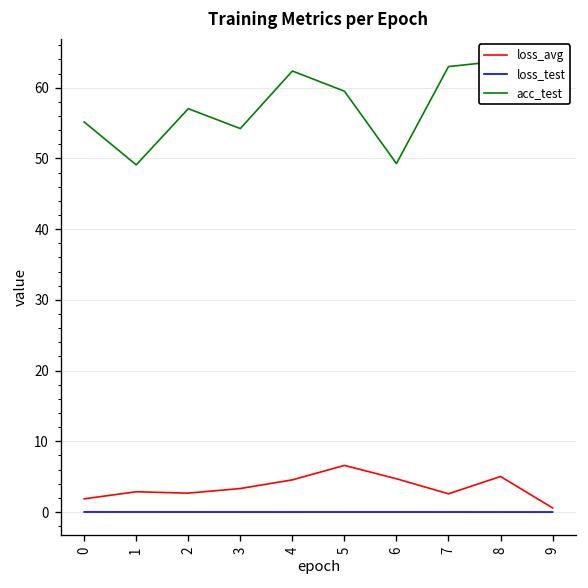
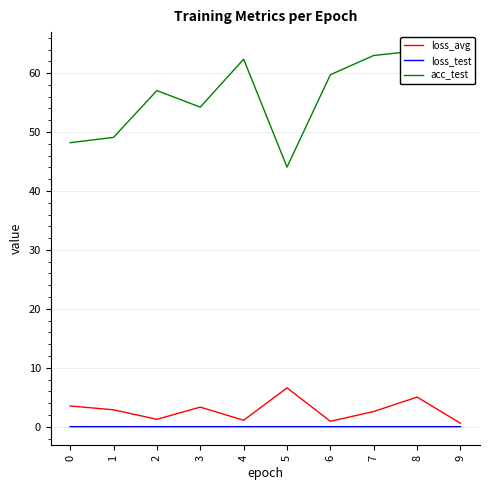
loss_avg, 0: 2 -> 4
acc_test, 0: 55 -> 48
loss_avg, 2: 3 -> 1
loss_avg, 4: 5 -> 1
acc_test, 5: 60 -> 44
loss_avg, 6: 5 -> 1
acc_test, 6: 49 -> 60
